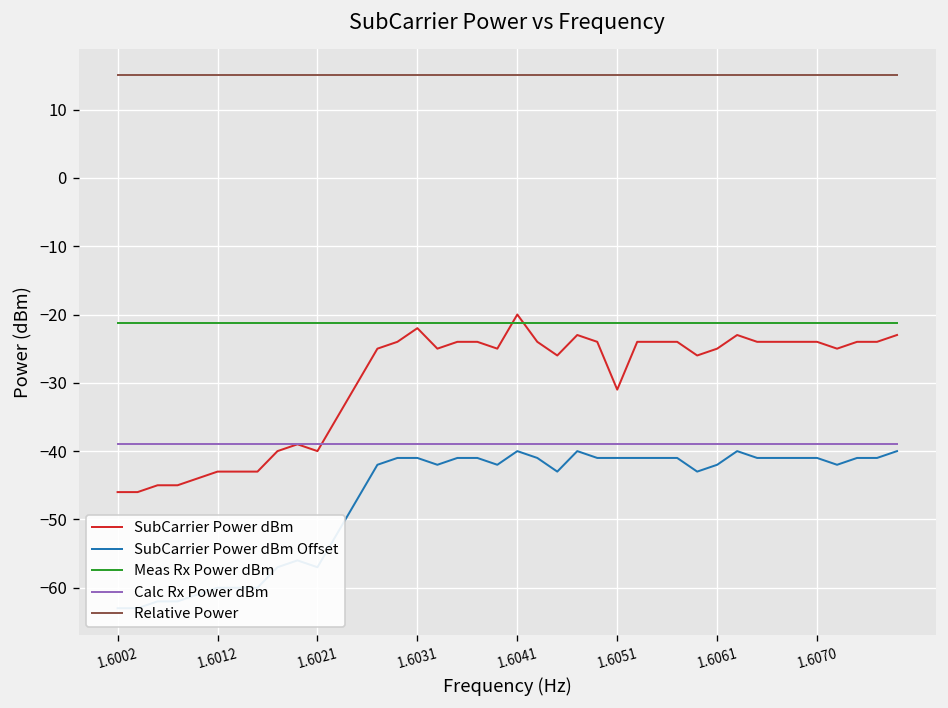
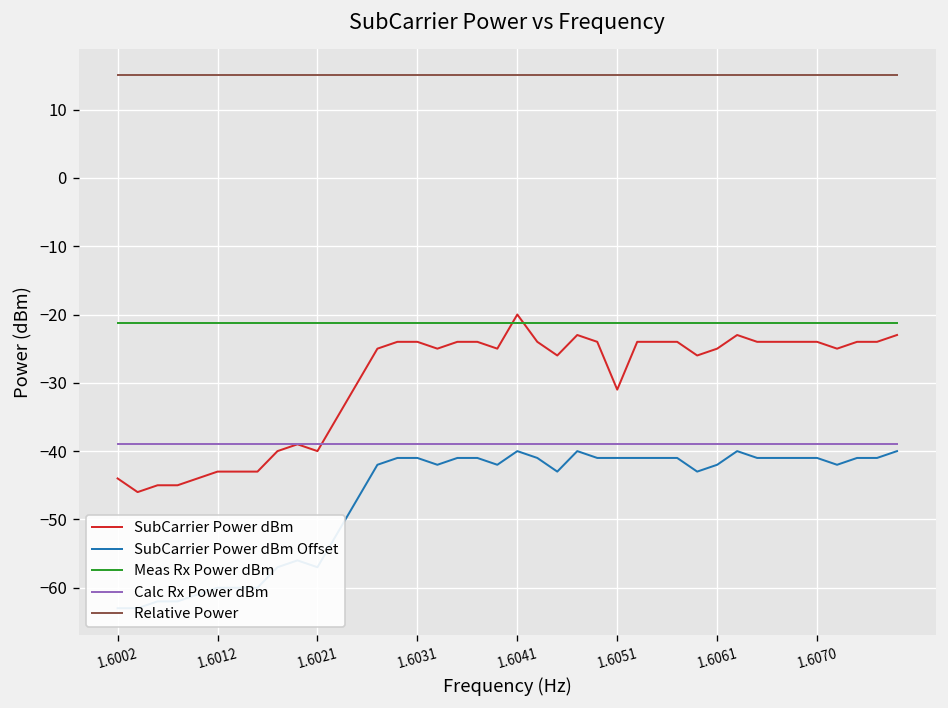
SubCarrier Power dBm, 1.6002: -46 -> -44
SubCarrier Power dBm, 1.6031: -22 -> -24
